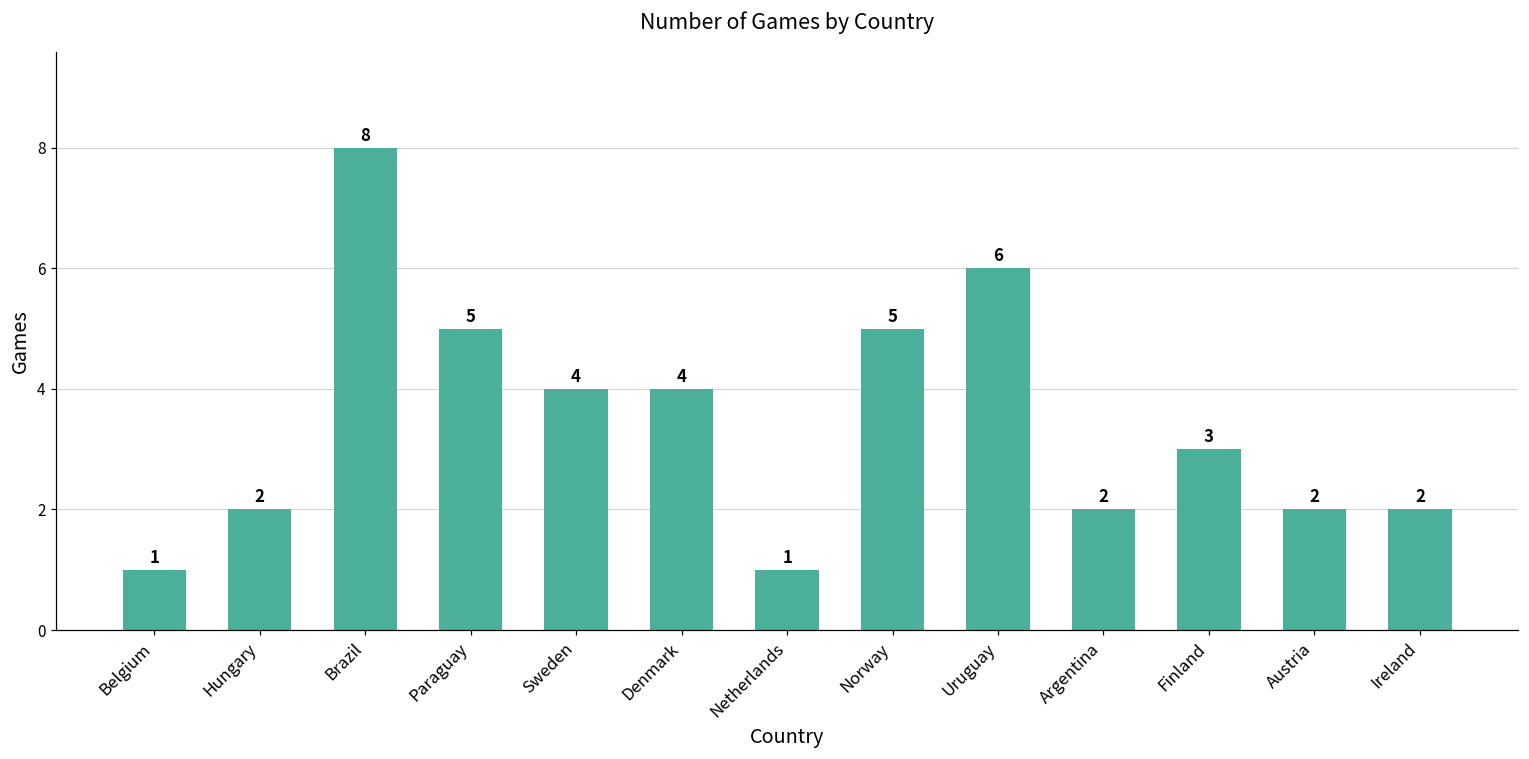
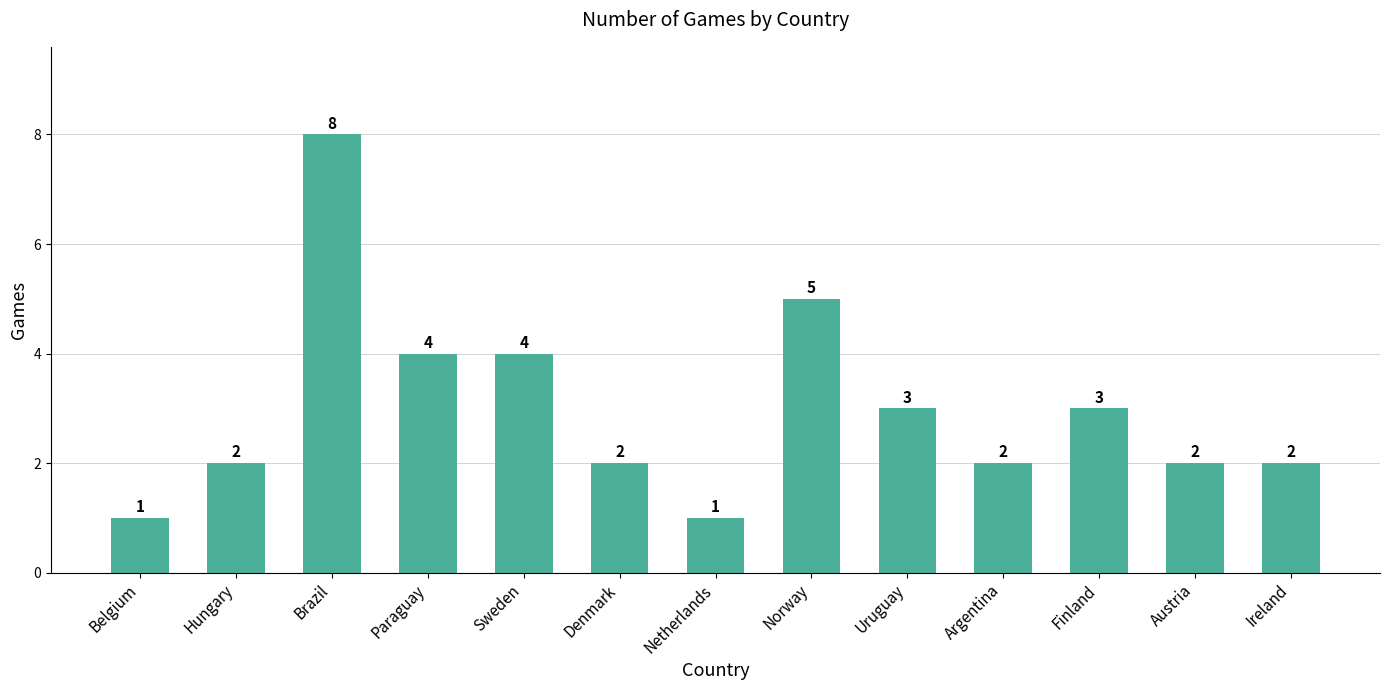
Paraguay: 5 -> 4
Denmark: 4 -> 2
Uruguay: 6 -> 3
